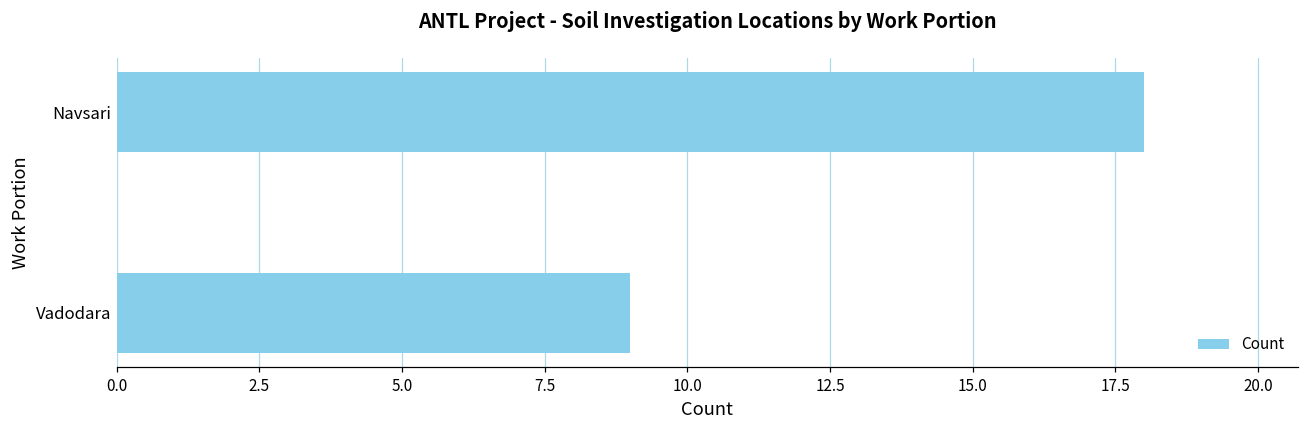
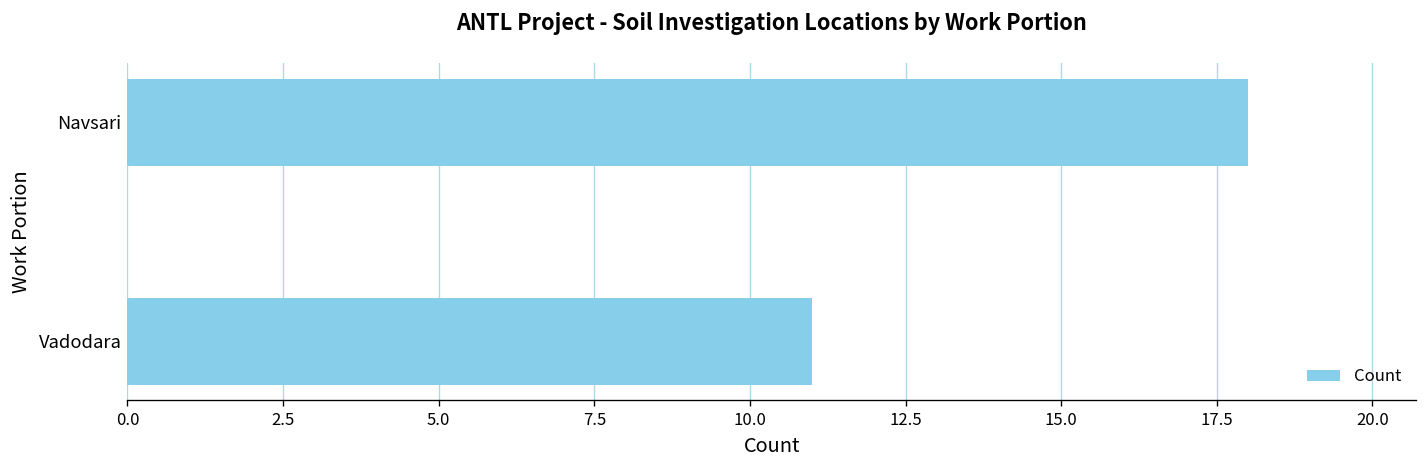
Vadodara: 9 -> 11
